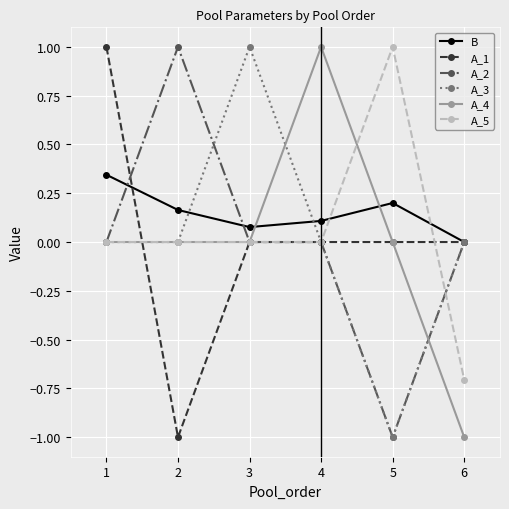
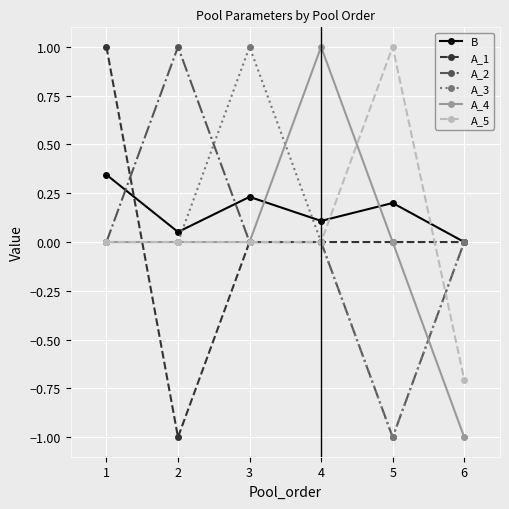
B, 2: 0.16 -> 0.05
B, 3: 0.08 -> 0.23
